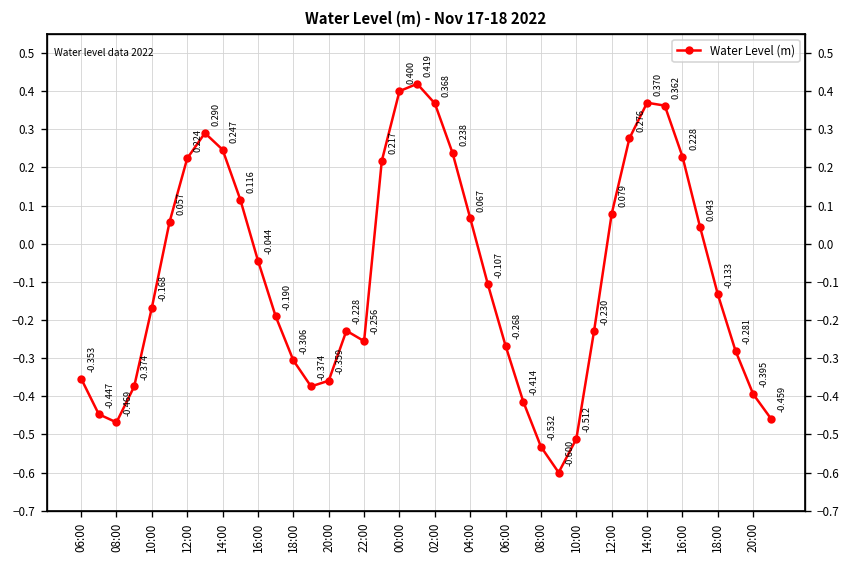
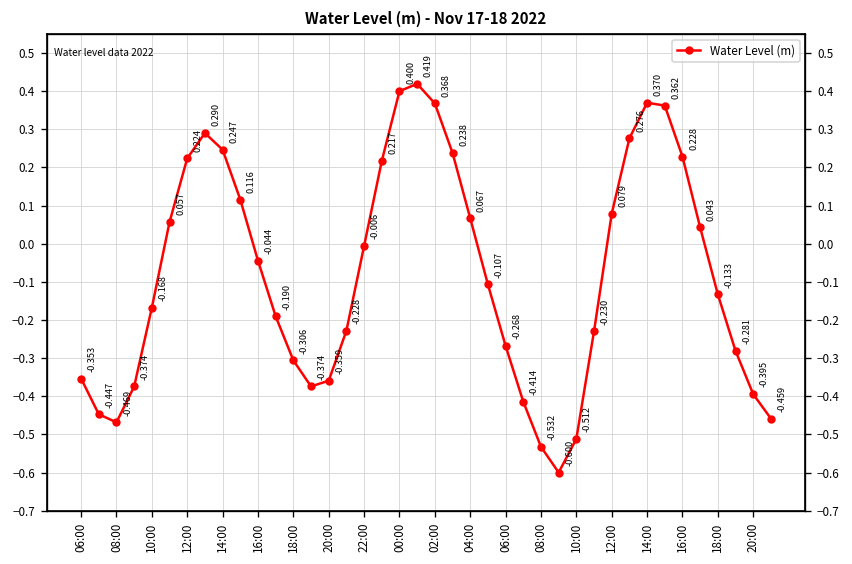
22:00: -0.256 -> -0.006
